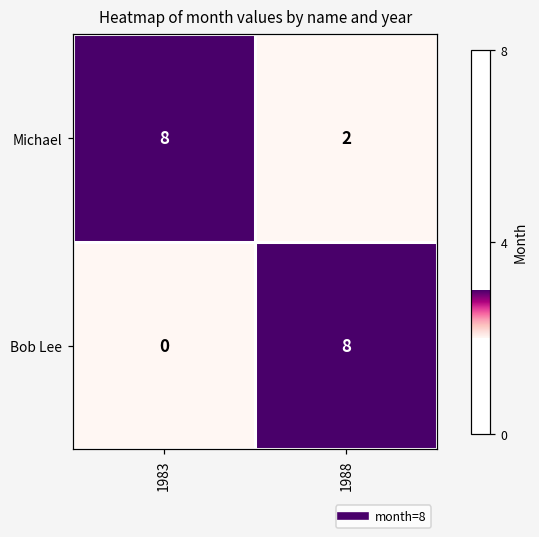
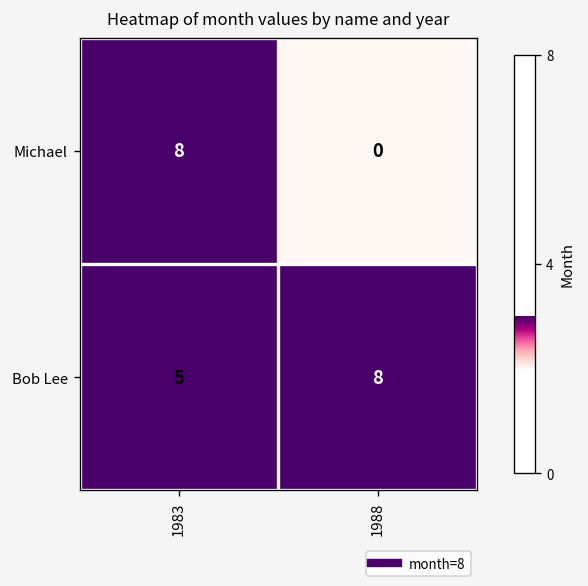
Michael, 1988: 2 -> 0
Bob Lee, 1983: 0 -> 5
